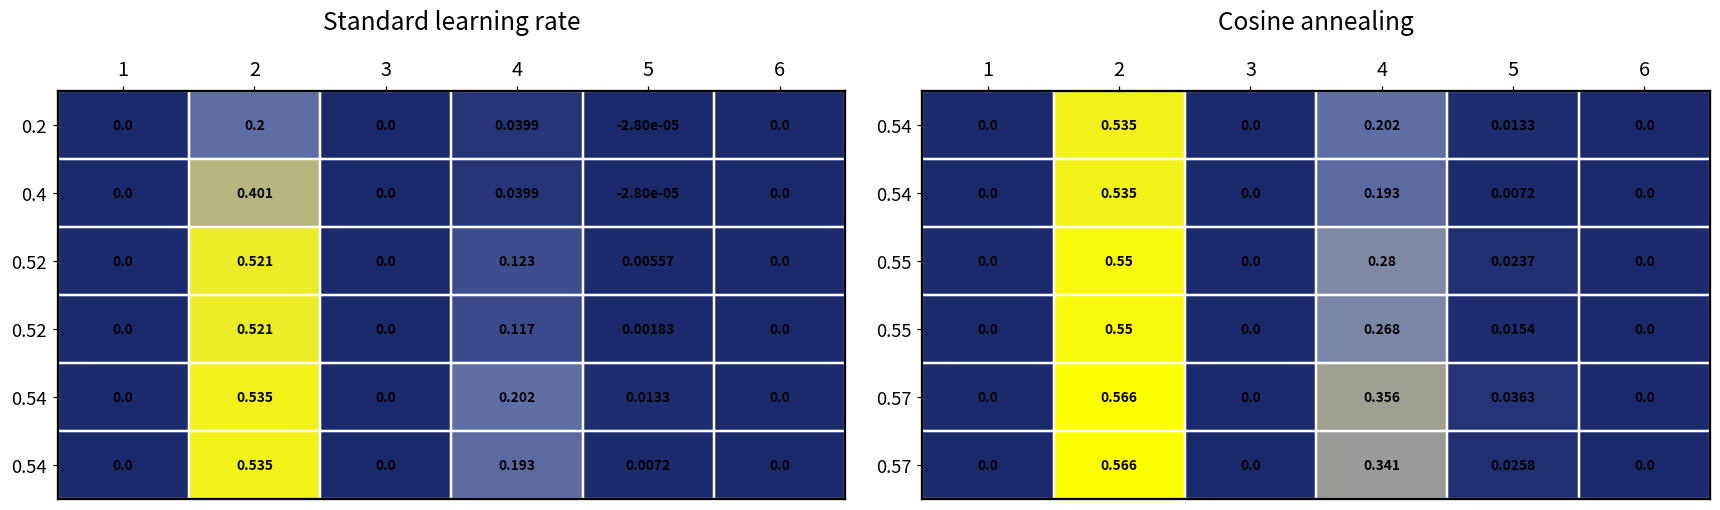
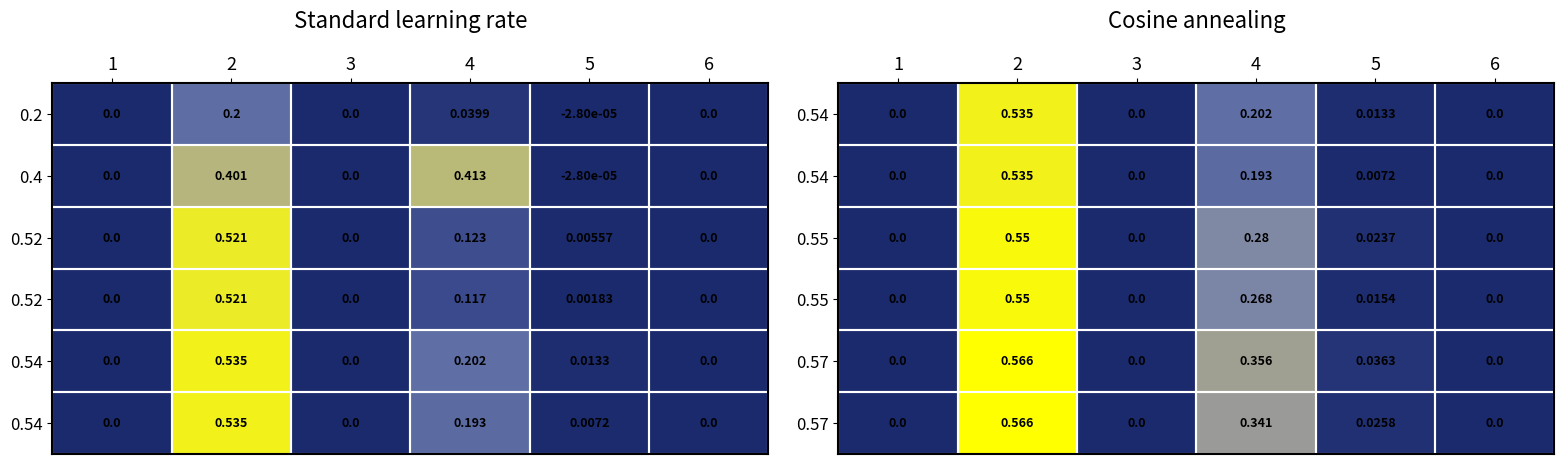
Standard learning rate, 0.4, 4: 0.0399 -> 0.413
